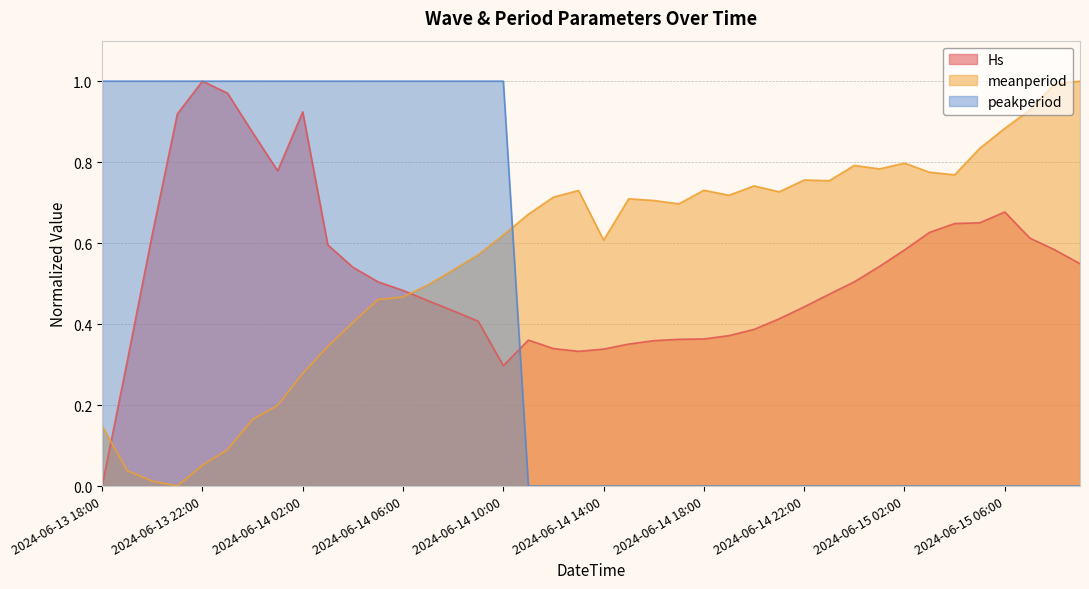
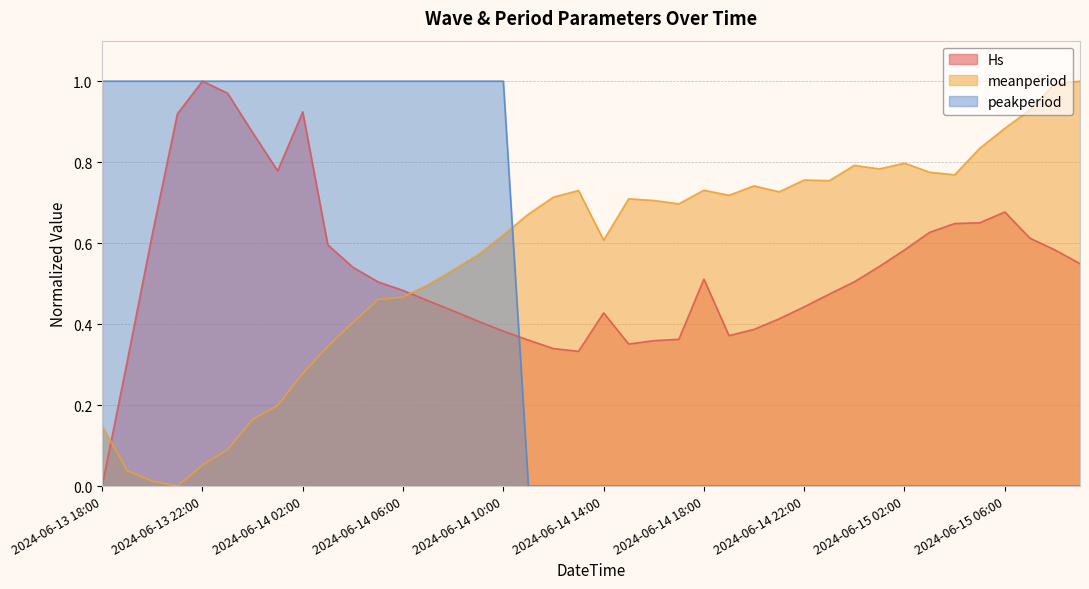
Hs, 2024-06-14 10:00: 0.30 -> 0.38
Hs, 2024-06-14 14:00: 0.34 -> 0.43
Hs, 2024-06-14 18:00: 0.36 -> 0.51
